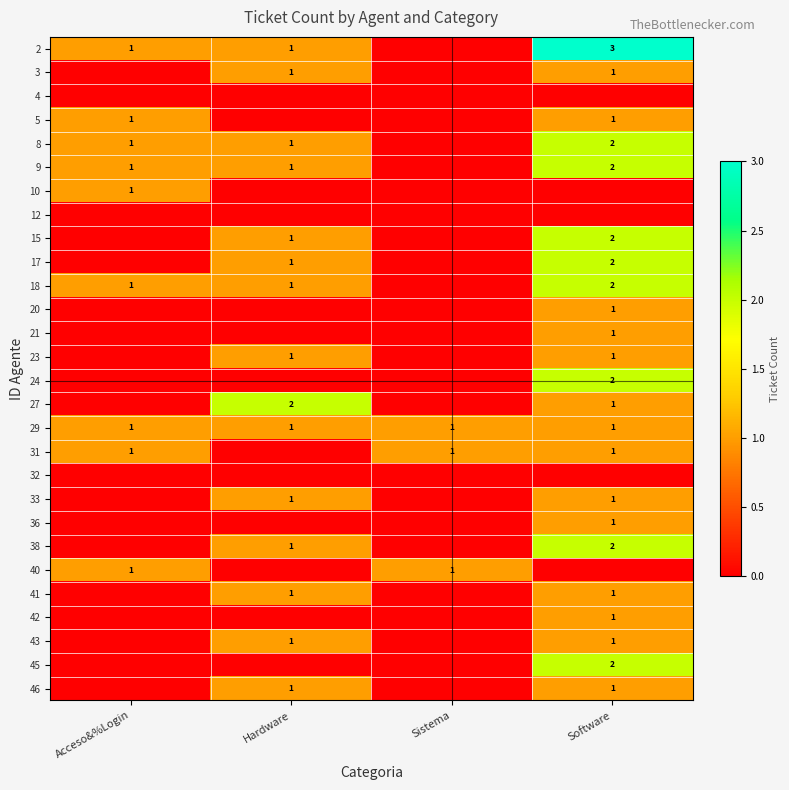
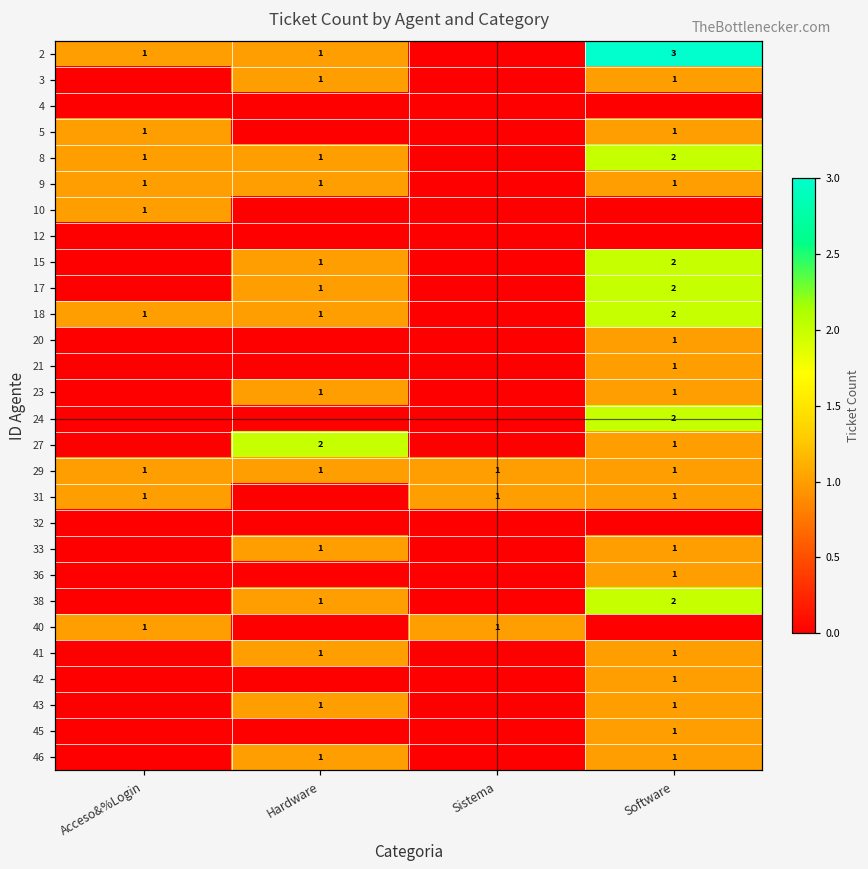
9, Software: 2 -> 1
45, Software: 2 -> 1
